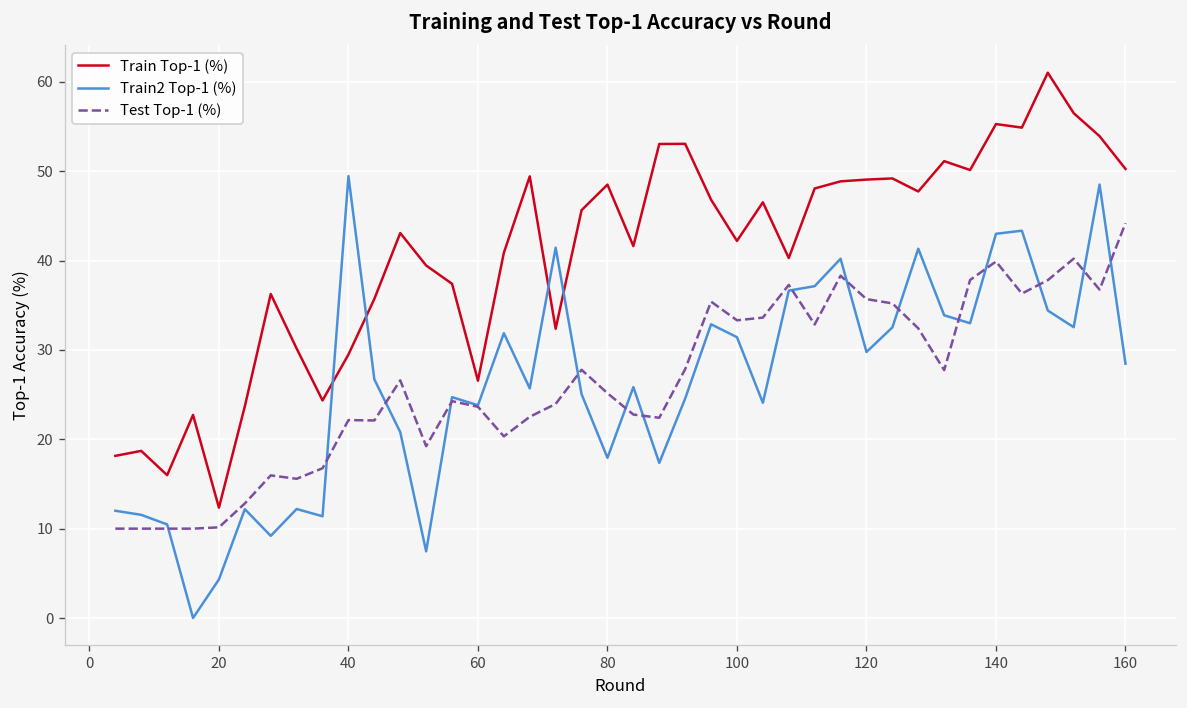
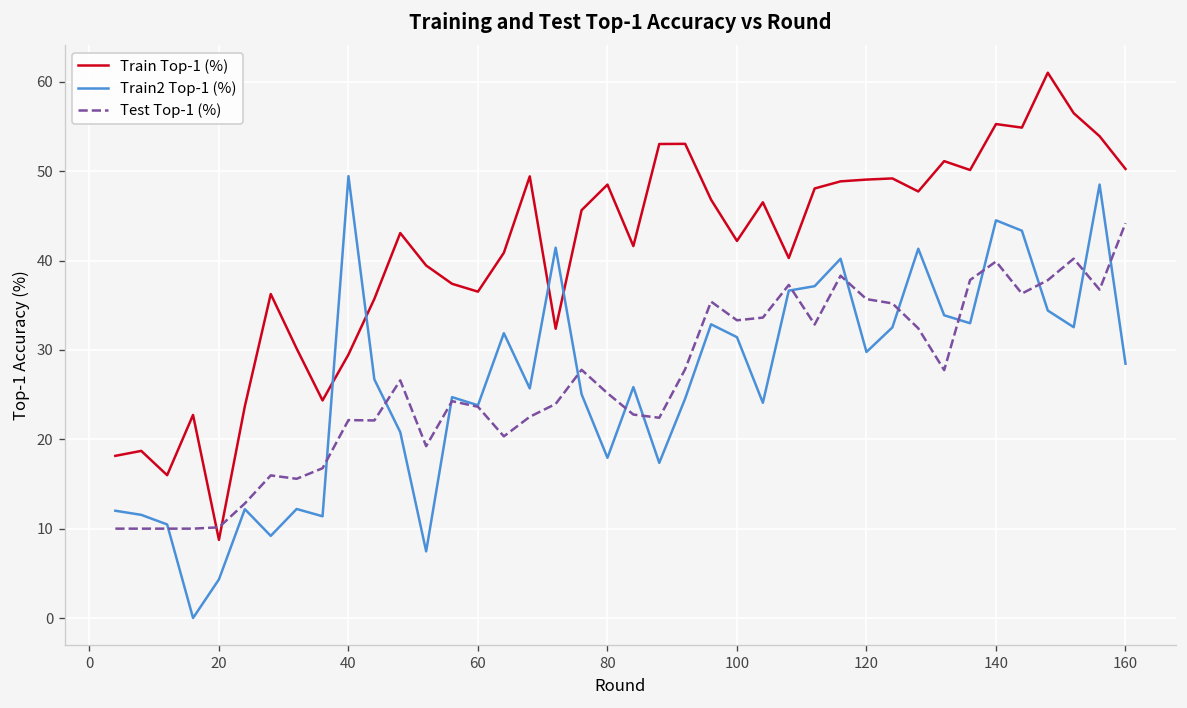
Train Top-1 (%), 20: 12 -> 9
Train Top-1 (%), 60: 27 -> 37
Train2 Top-1 (%), 140: 43 -> 45
